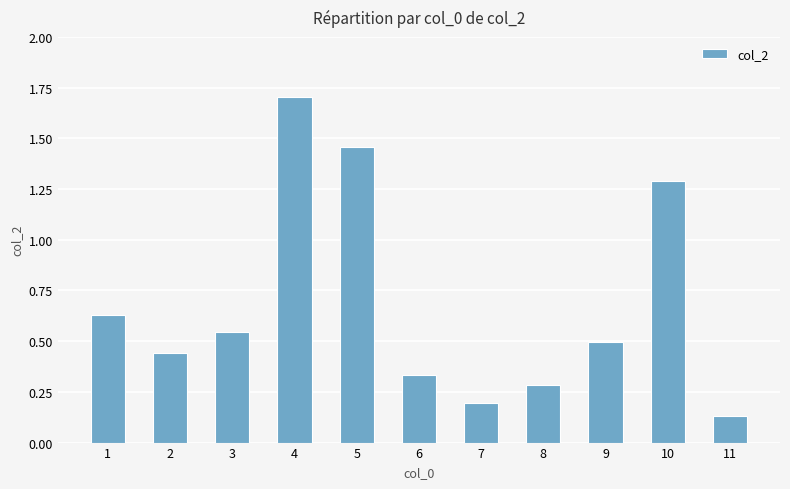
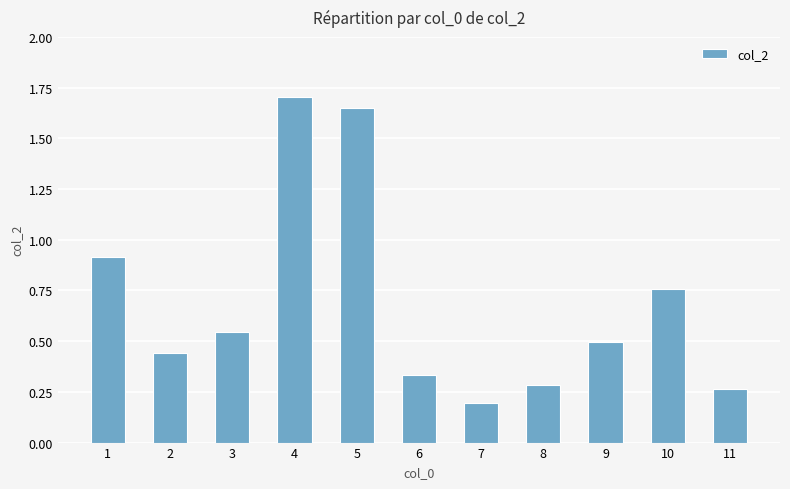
1: 0.63 -> 0.92
5: 1.46 -> 1.65
10: 1.29 -> 0.76
11: 0.13 -> 0.27
